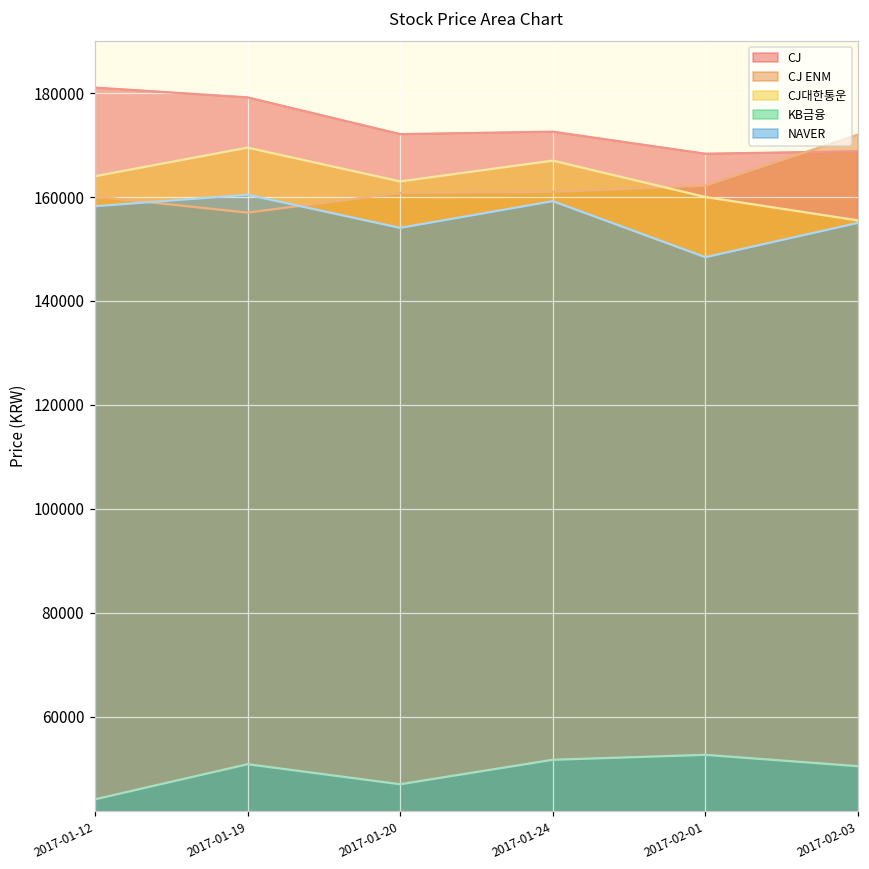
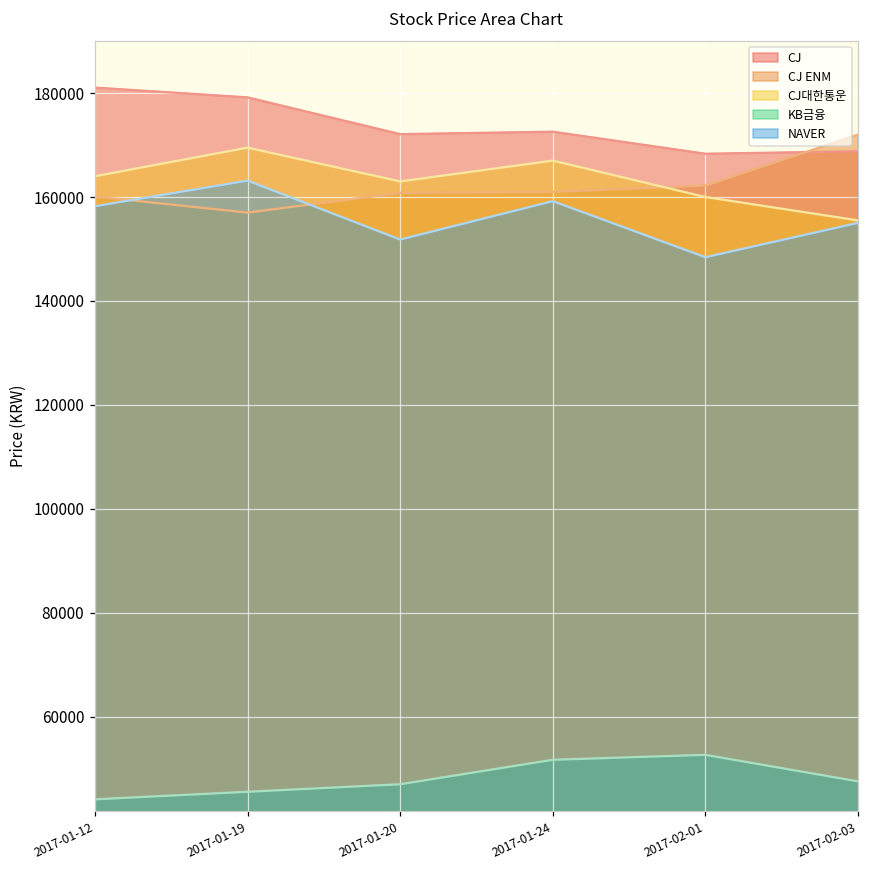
KB금융, 2017-01-19: 51000 -> 46000
NAVER, 2017-01-19: 160000 -> 163000
NAVER, 2017-01-20: 154000 -> 152000
KB금융, 2017-02-03: 50000 -> 48000
